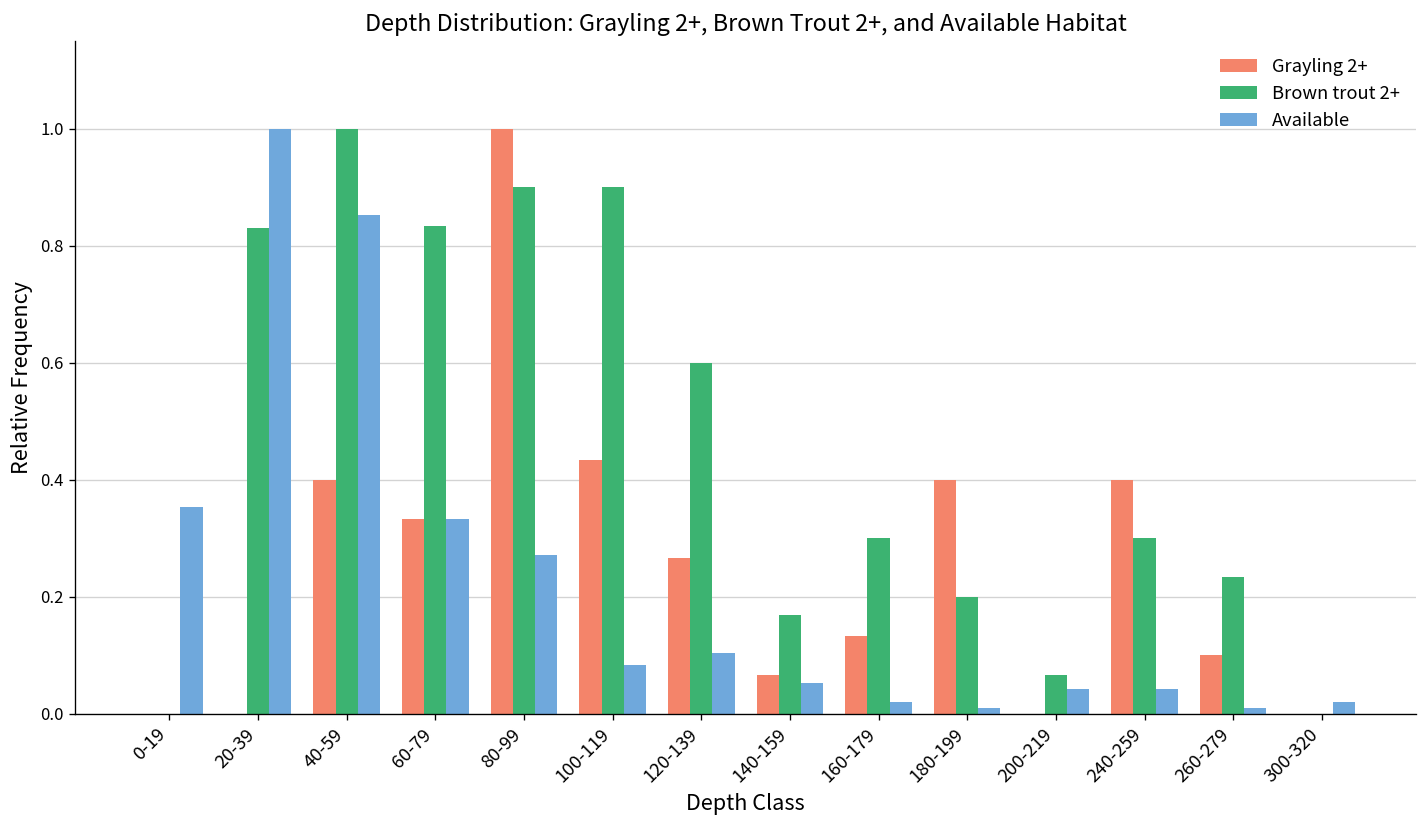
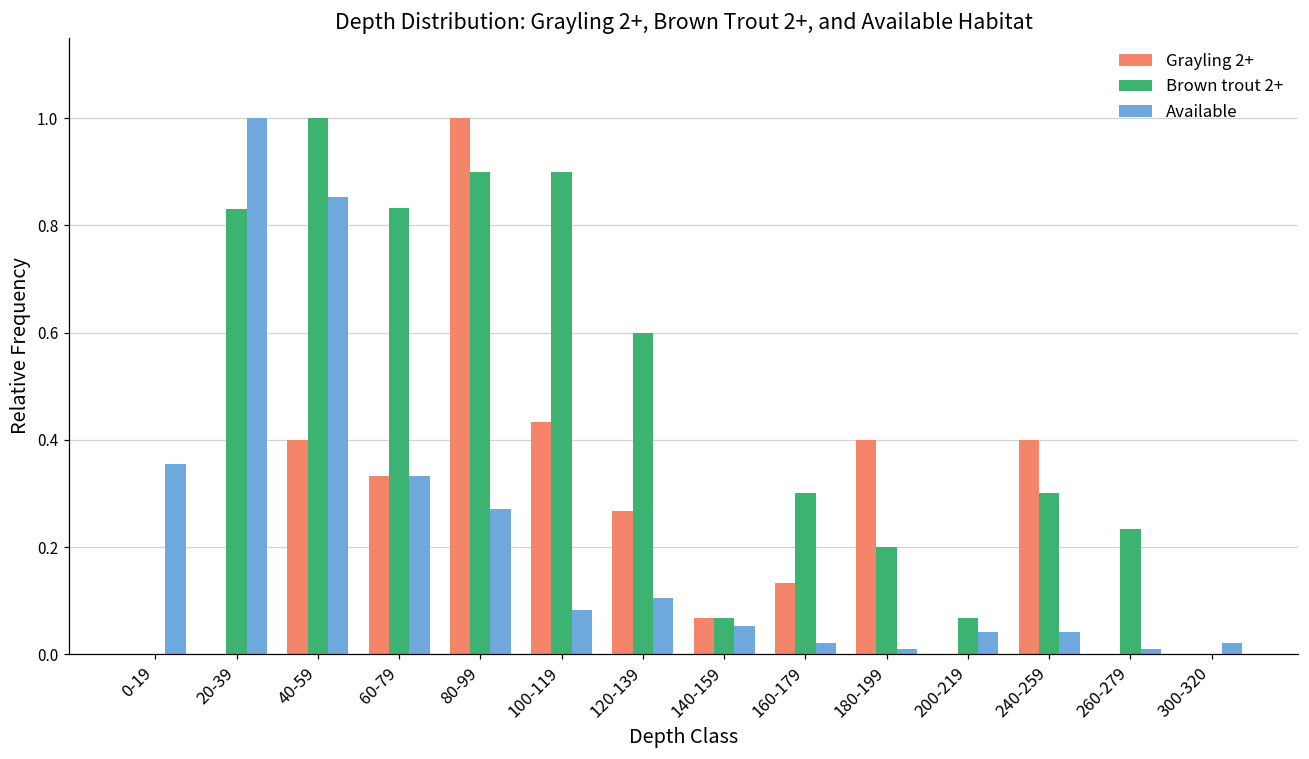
Brown trout 2+, 140-159: 0.17 -> 0.07
Grayling 2+, 260-279: 0.1 -> 0.0
